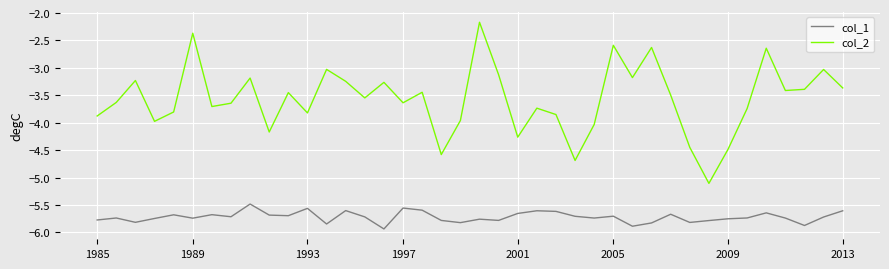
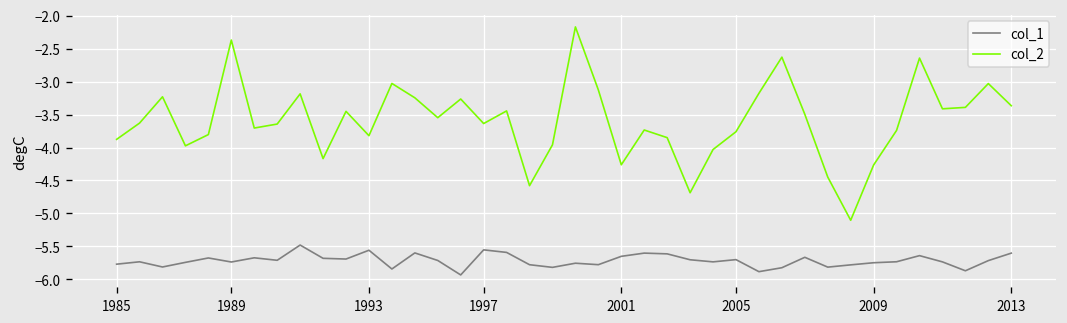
col_2, 2005: -2.6 -> -3.8
col_2, 2009: -4.5 -> -4.3
